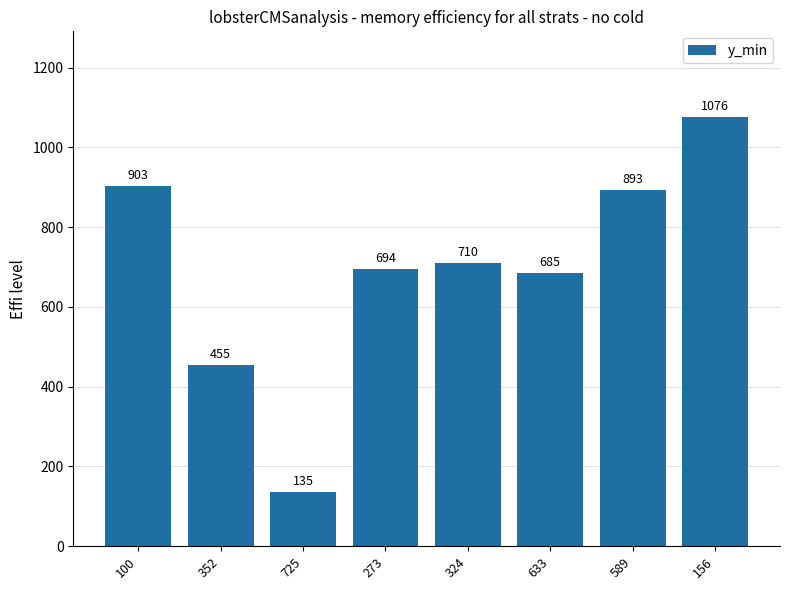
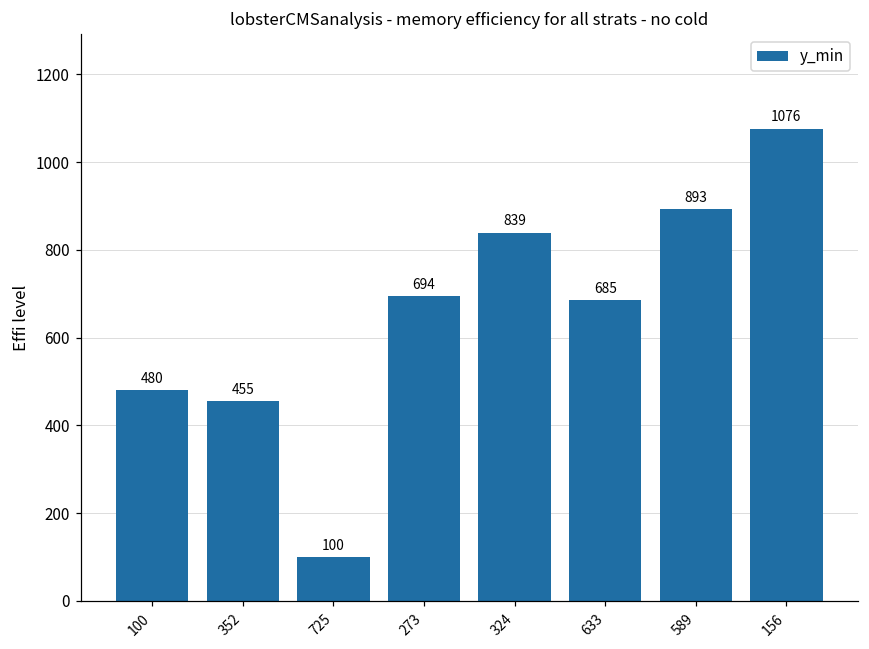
100: 903 -> 480
725: 135 -> 100
324: 710 -> 839
